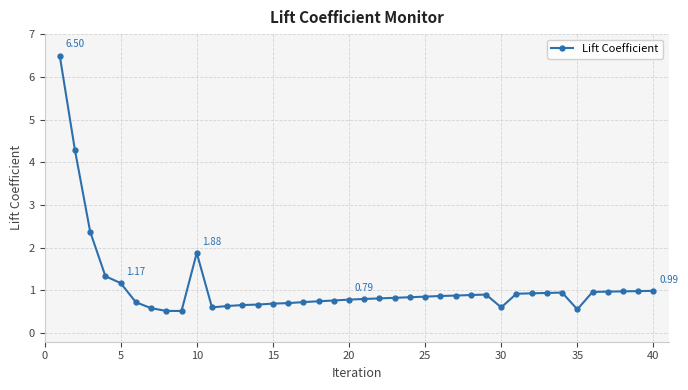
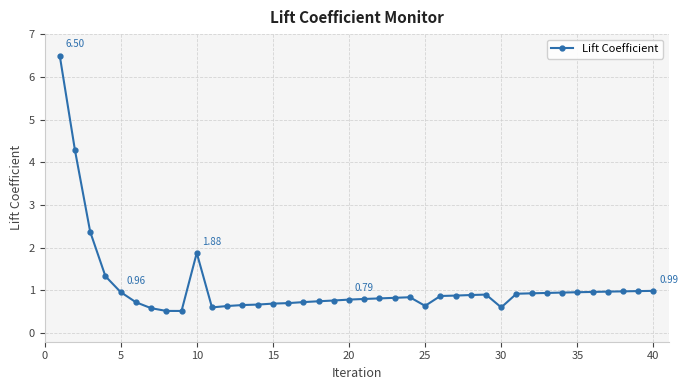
5: 1.17 -> 0.96
25: 0.9 -> 0.6
35: 0.6 -> 1.0
